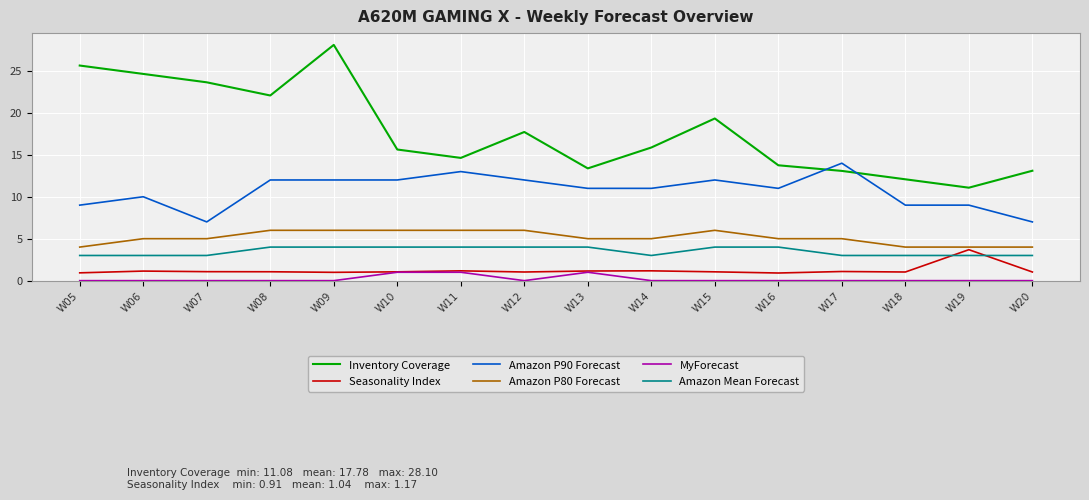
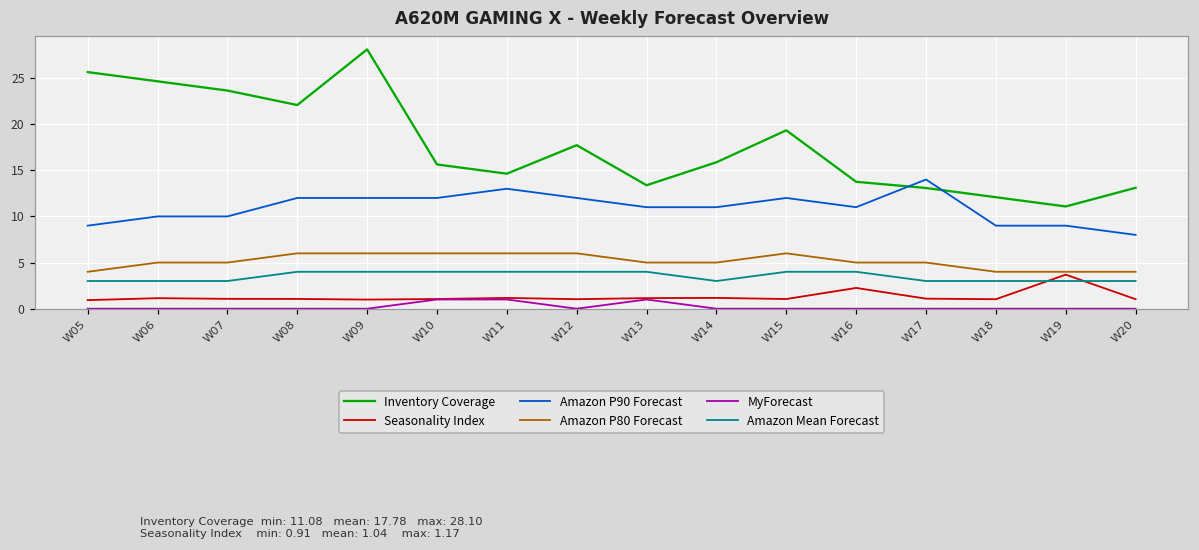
Amazon P90 Forecast, W07: 7 -> 10
Seasonality Index, W16: 1 -> 2
Amazon P90 Forecast, W20: 7 -> 8
